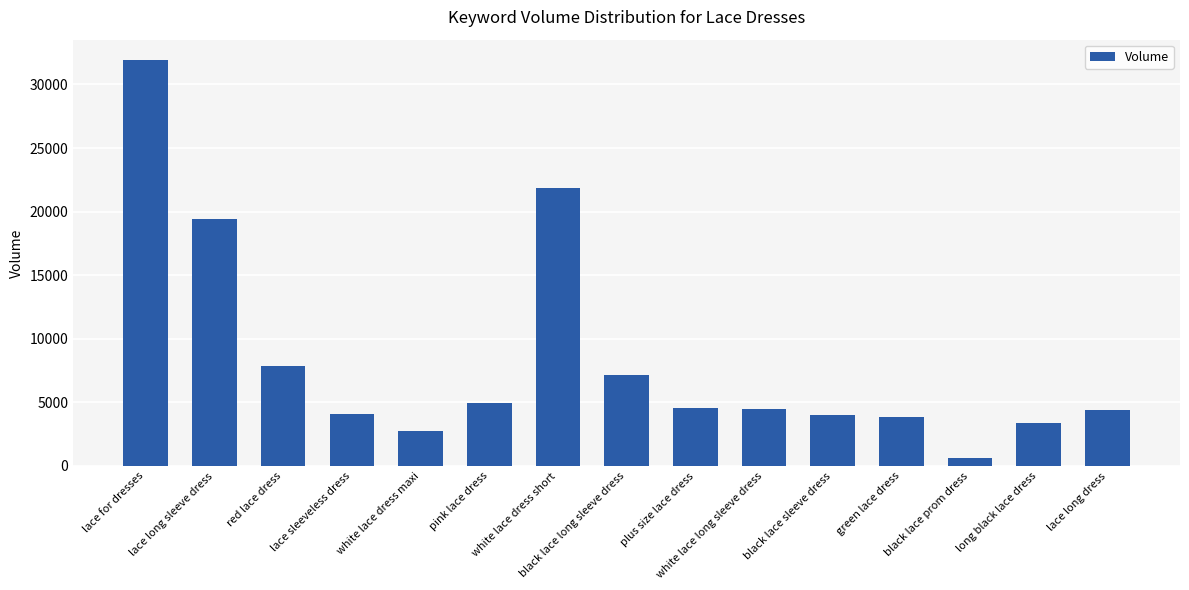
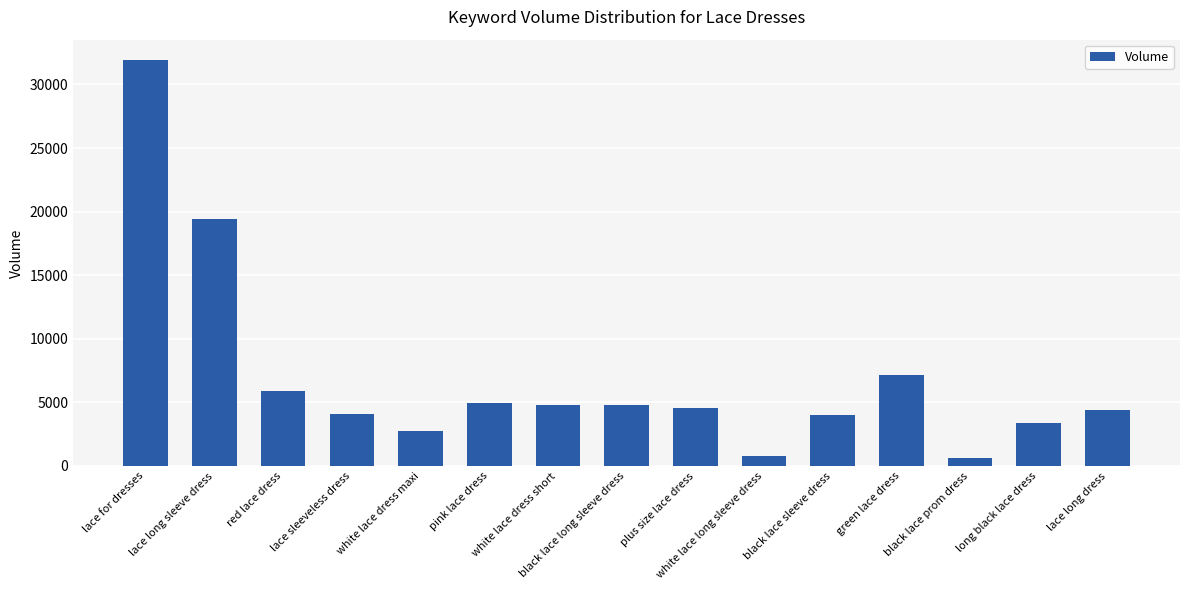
red lace dress: 7900 -> 5900
white lace dress short: 21900 -> 4800
black lace long sleeve dress: 7200 -> 4800
white lace long sleeve dress: 4500 -> 700
green lace dress: 3900 -> 7100
